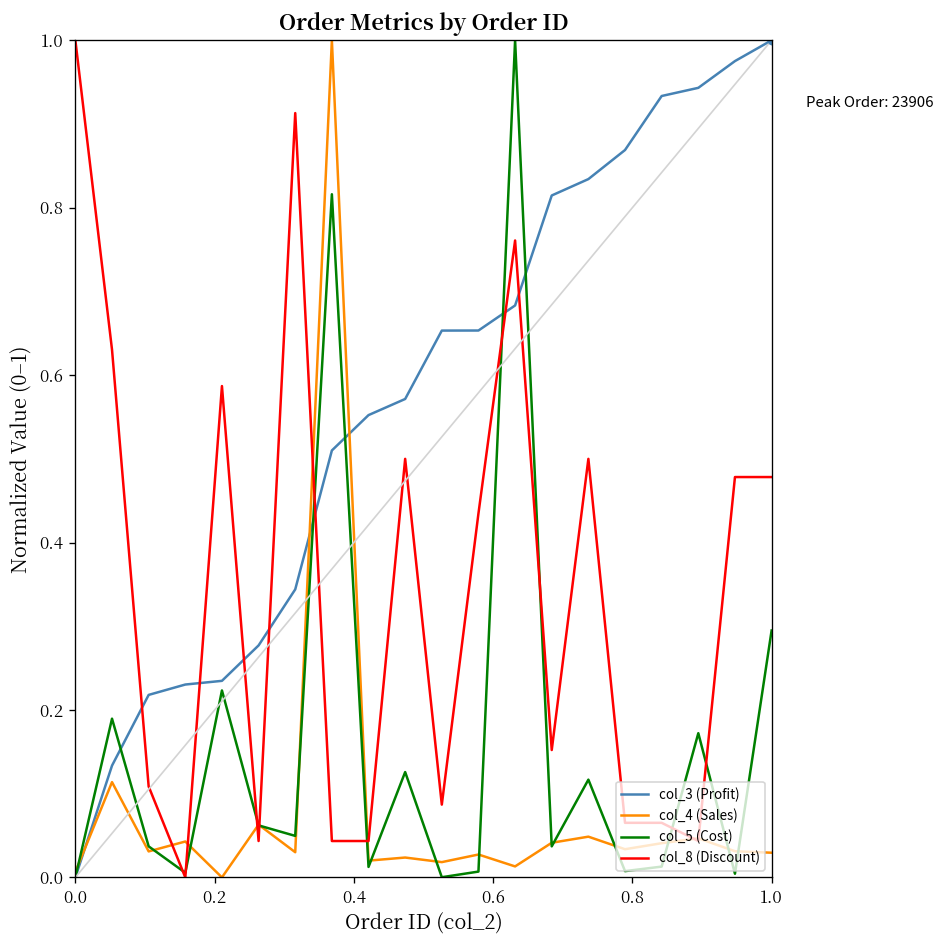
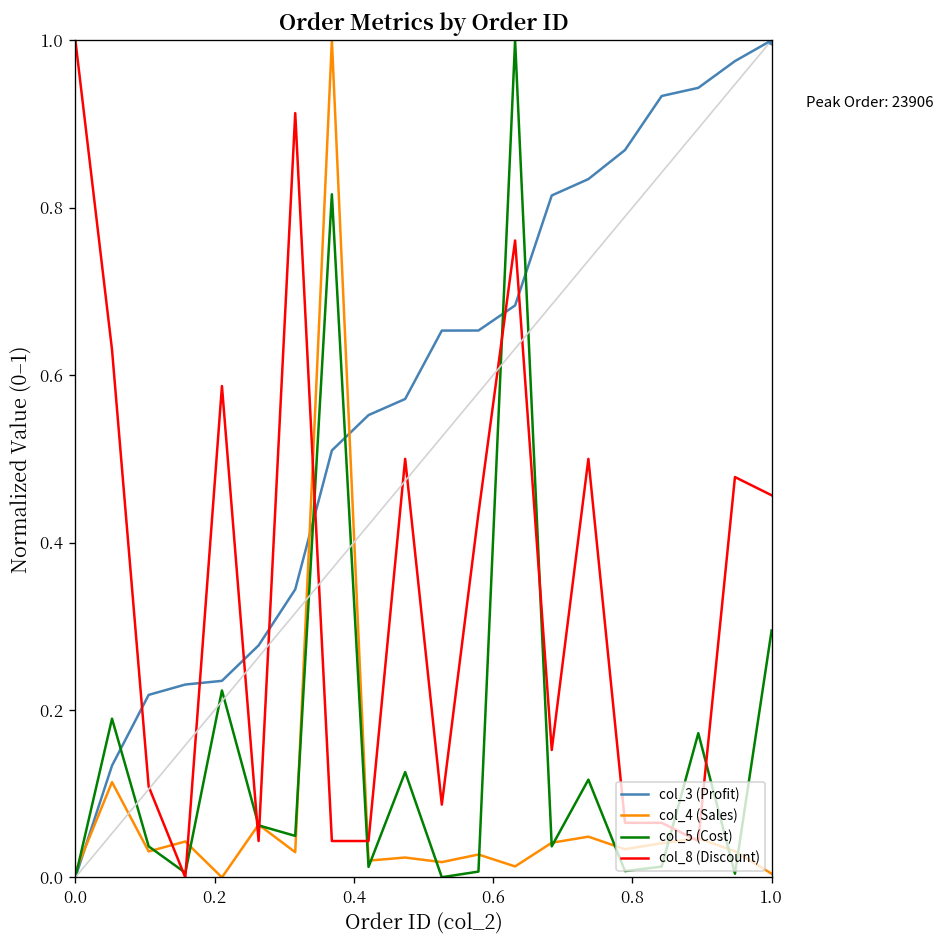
col_4 (Sales), 1.0: 0.03 -> 0.00
col_8 (Discount), 1.0: 0.48 -> 0.46
